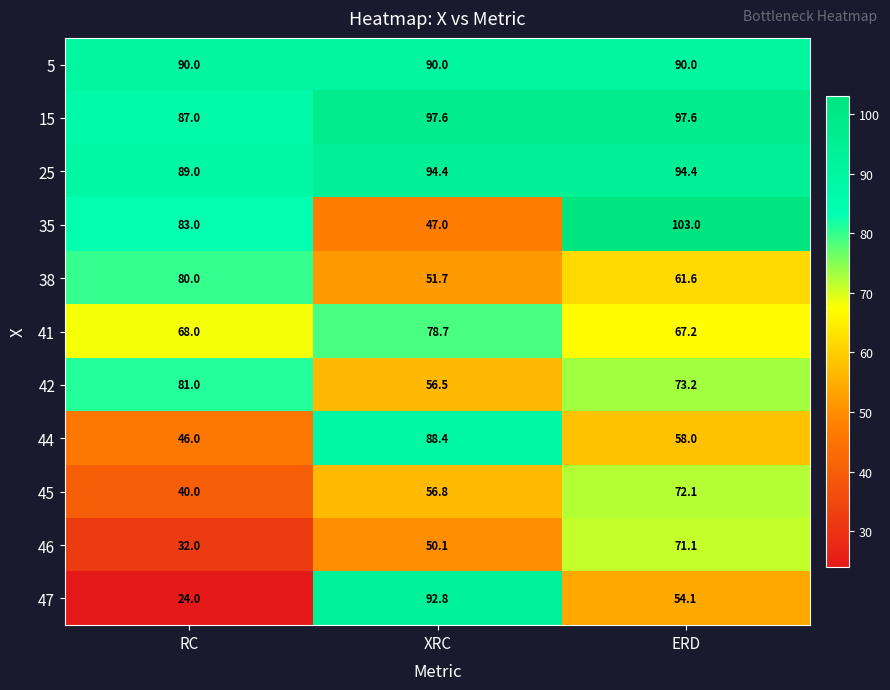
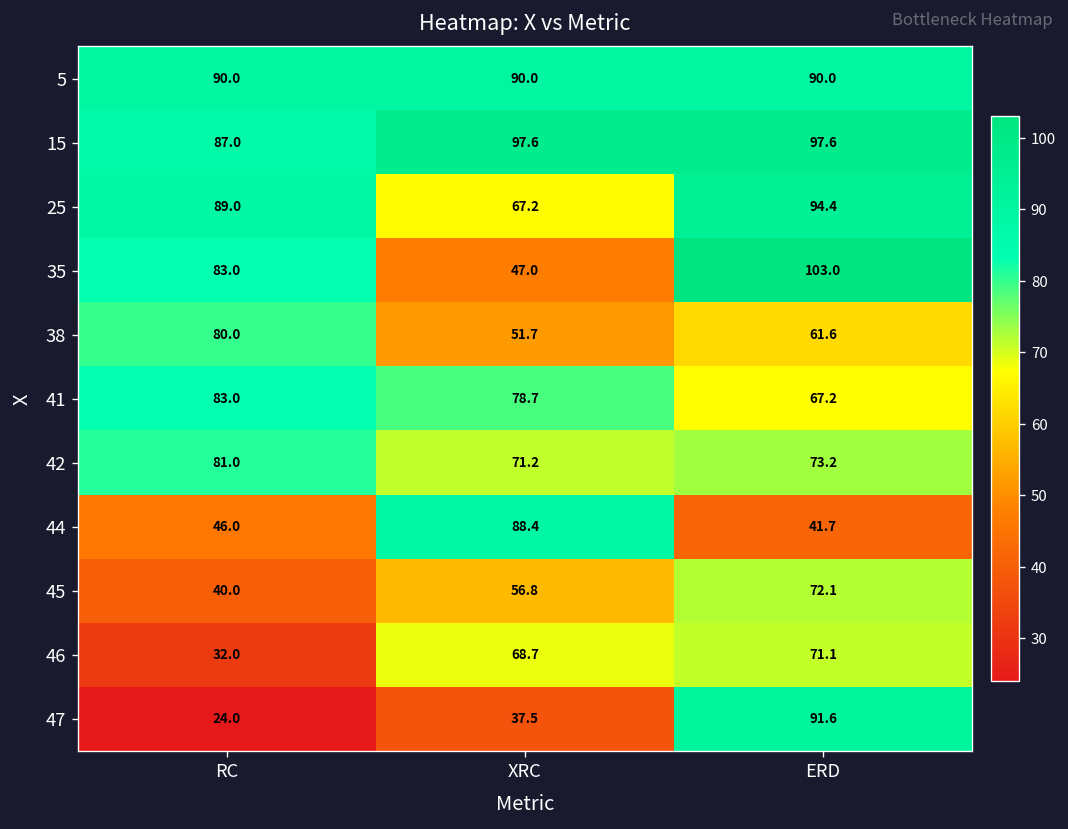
25, XRC: 94.4 -> 67.2
41, RC: 68.0 -> 83.0
42, XRC: 56.5 -> 71.2
44, ERD: 58.0 -> 41.7
46, XRC: 50.1 -> 68.7
47, XRC: 92.8 -> 37.5
47, ERD: 54.1 -> 91.6
